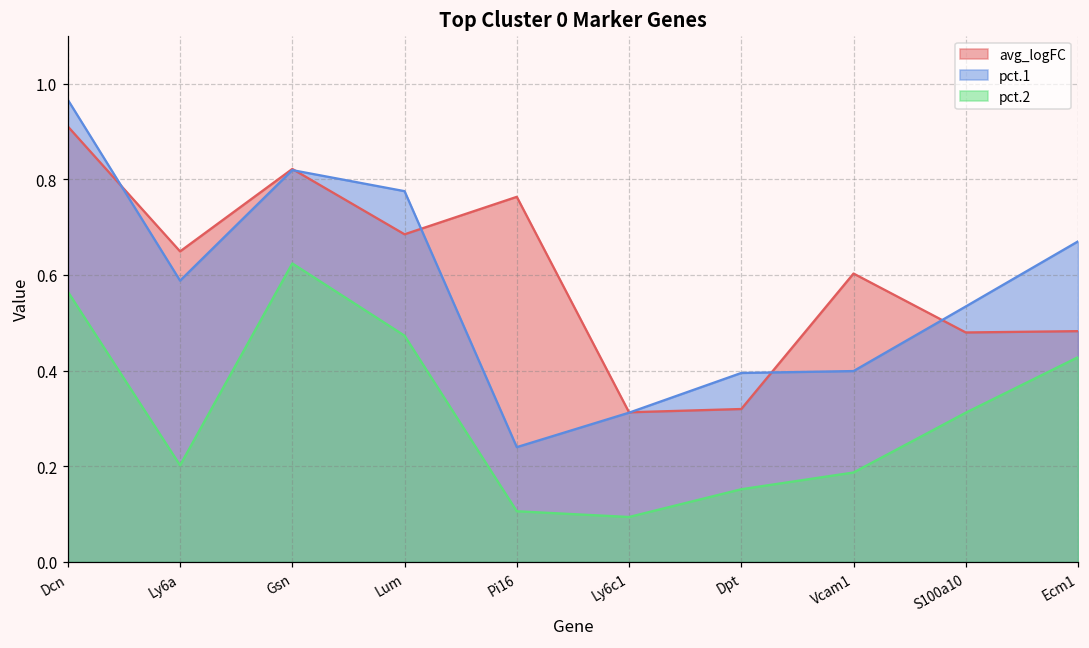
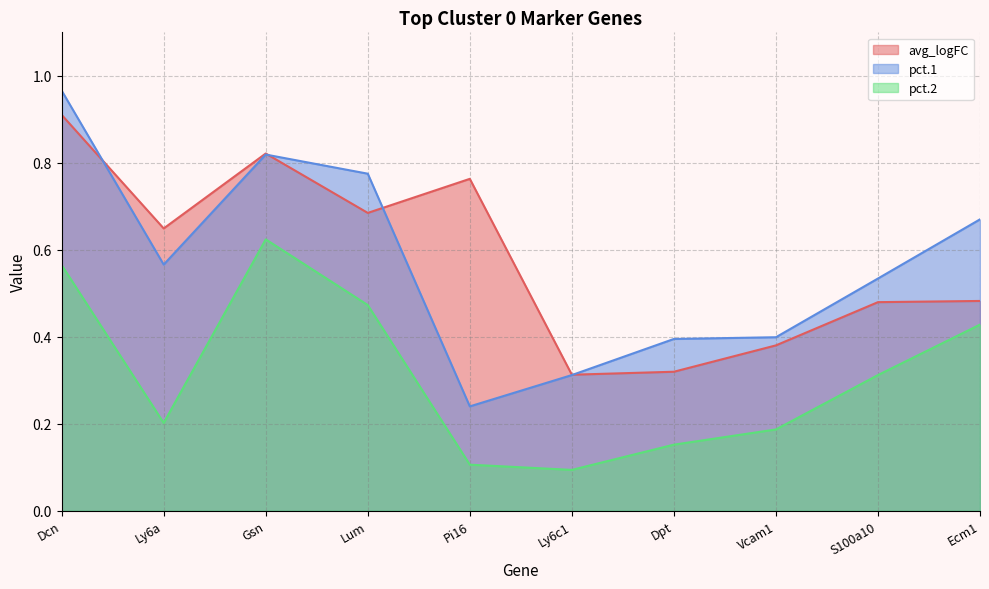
pct.1, Ly6a: 0.59 -> 0.57
avg_logFC, Vcam1: 0.60 -> 0.38
